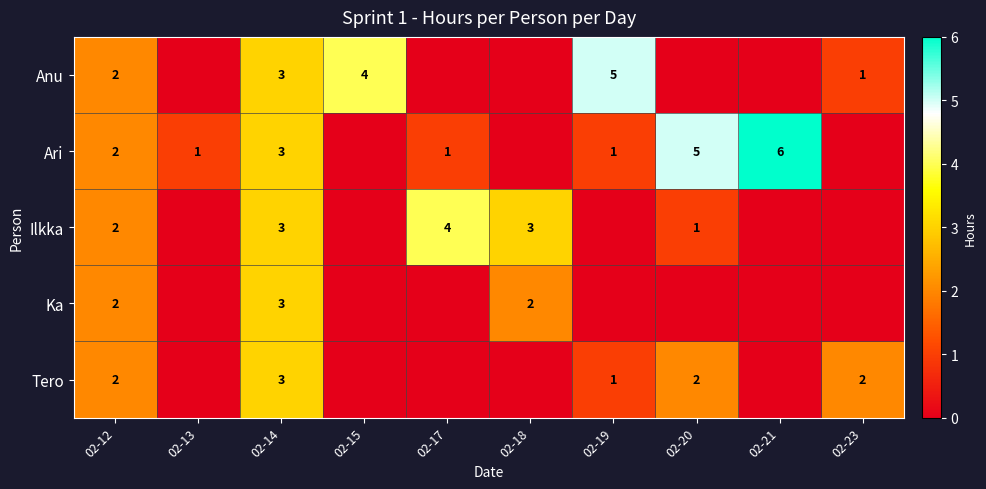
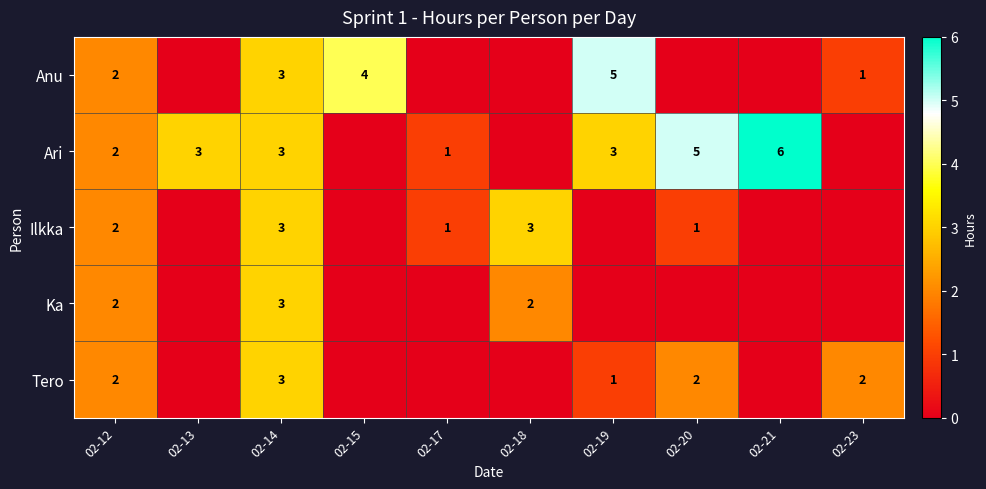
Ari, 02-13: 1 -> 3
Ari, 02-19: 1 -> 3
Ilkka, 02-17: 4 -> 1
